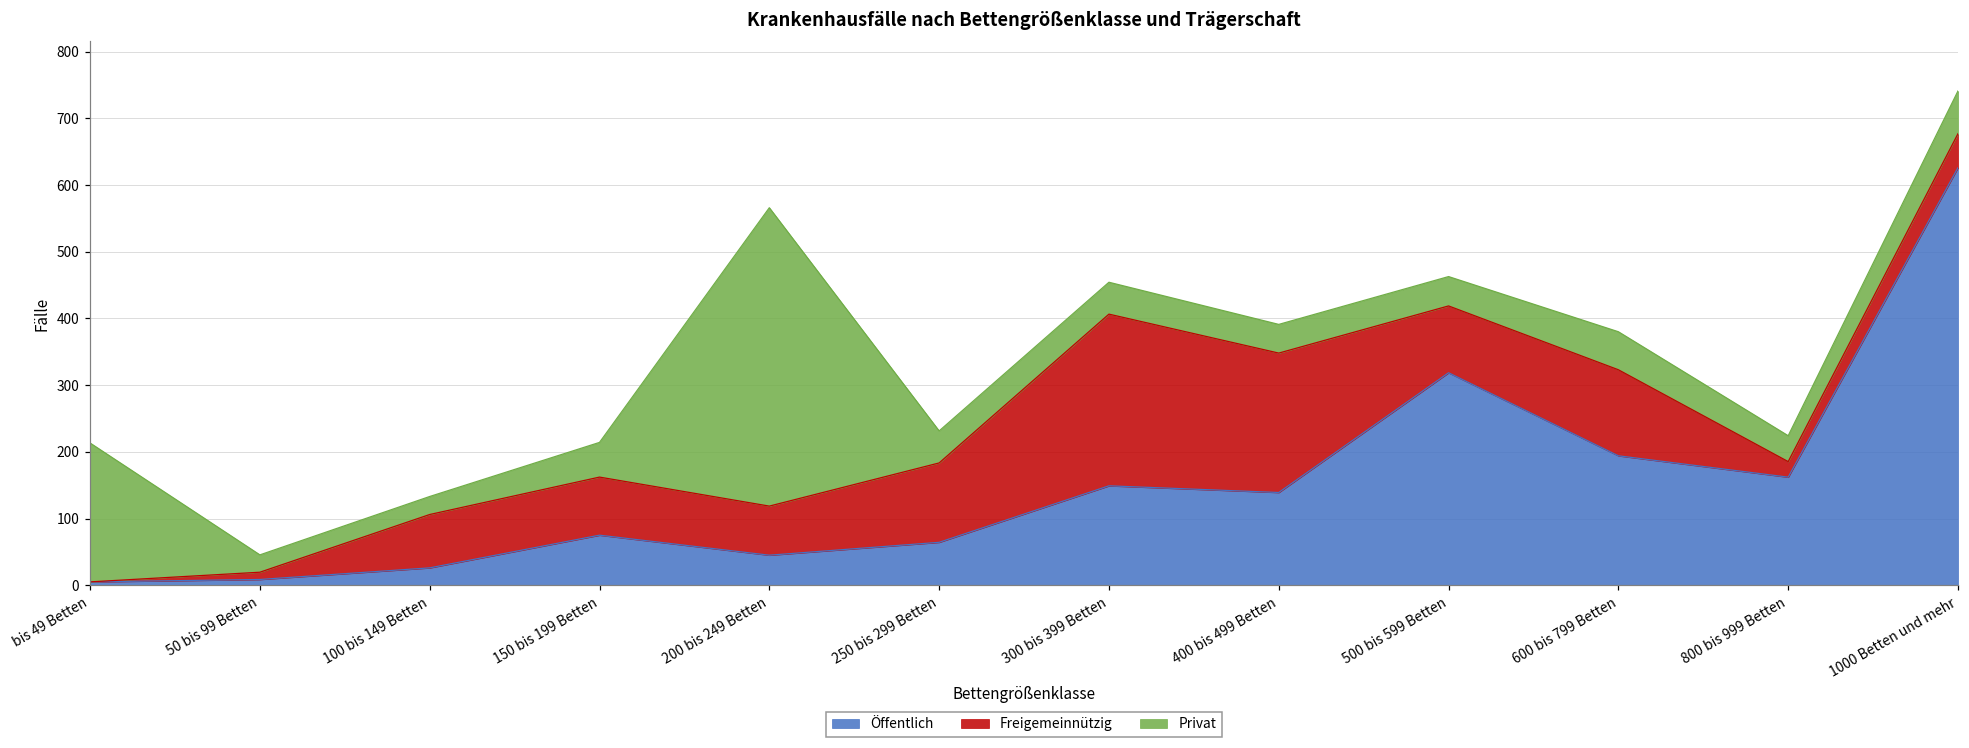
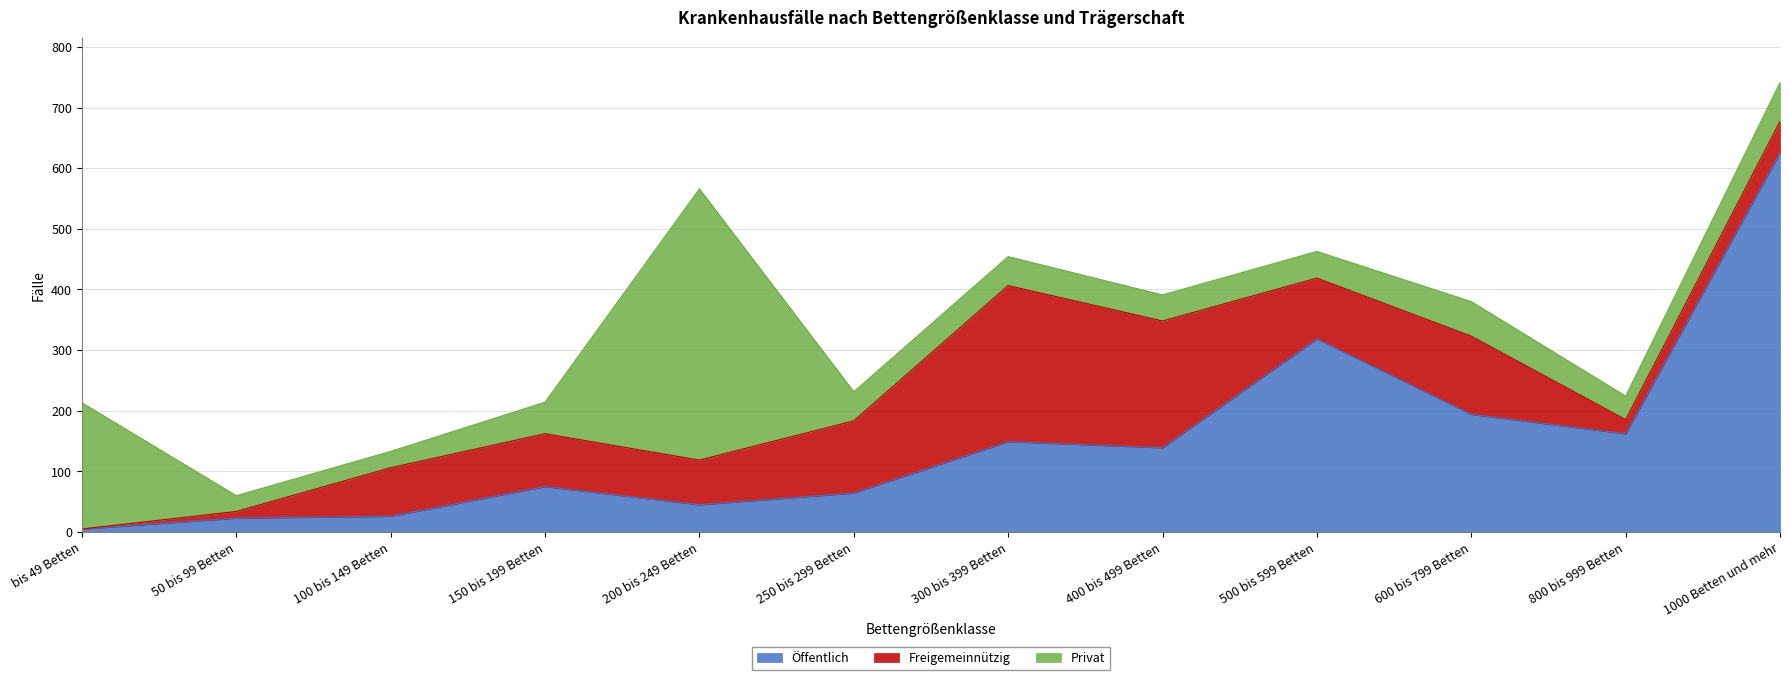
Öffentlich, 50 bis 99 Betten: 10 -> 20
